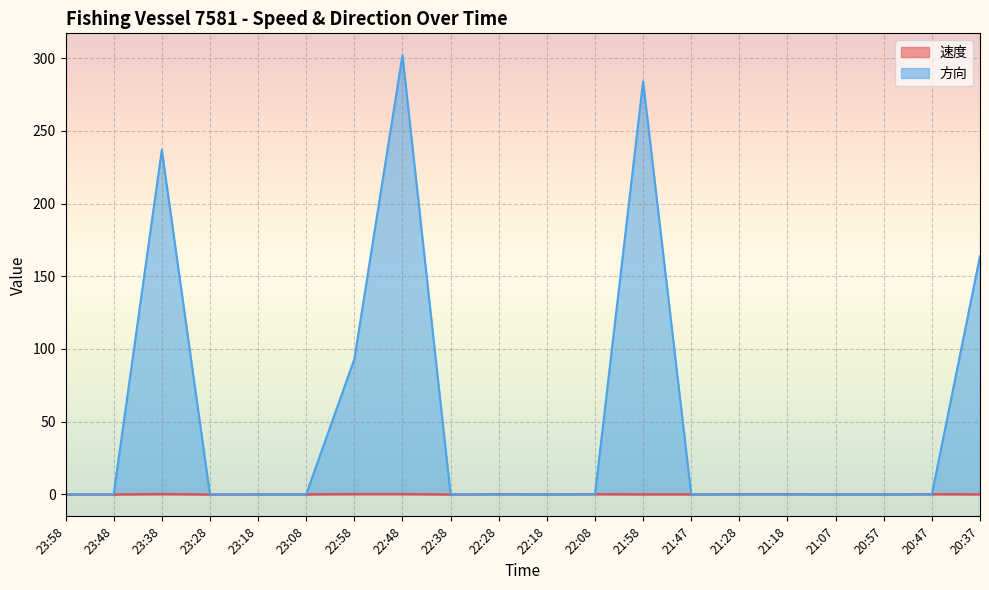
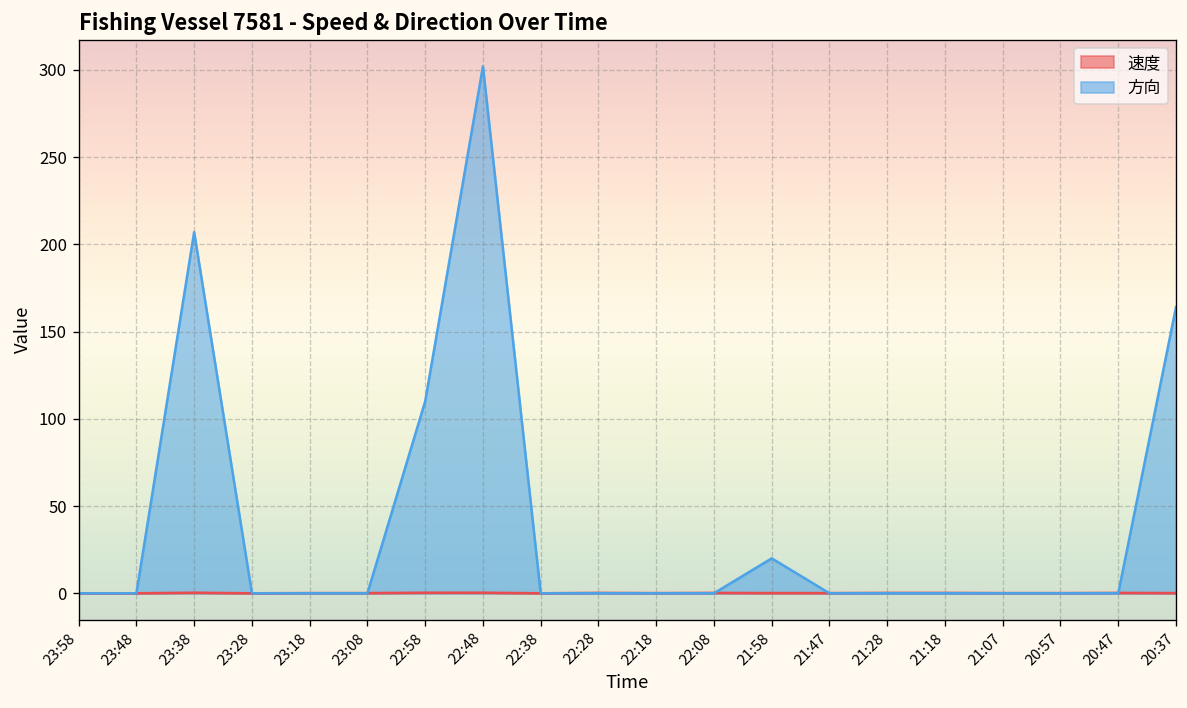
方向, 23:38: 237 -> 207
方向, 22:58: 93 -> 110
方向, 21:58: 284 -> 20
